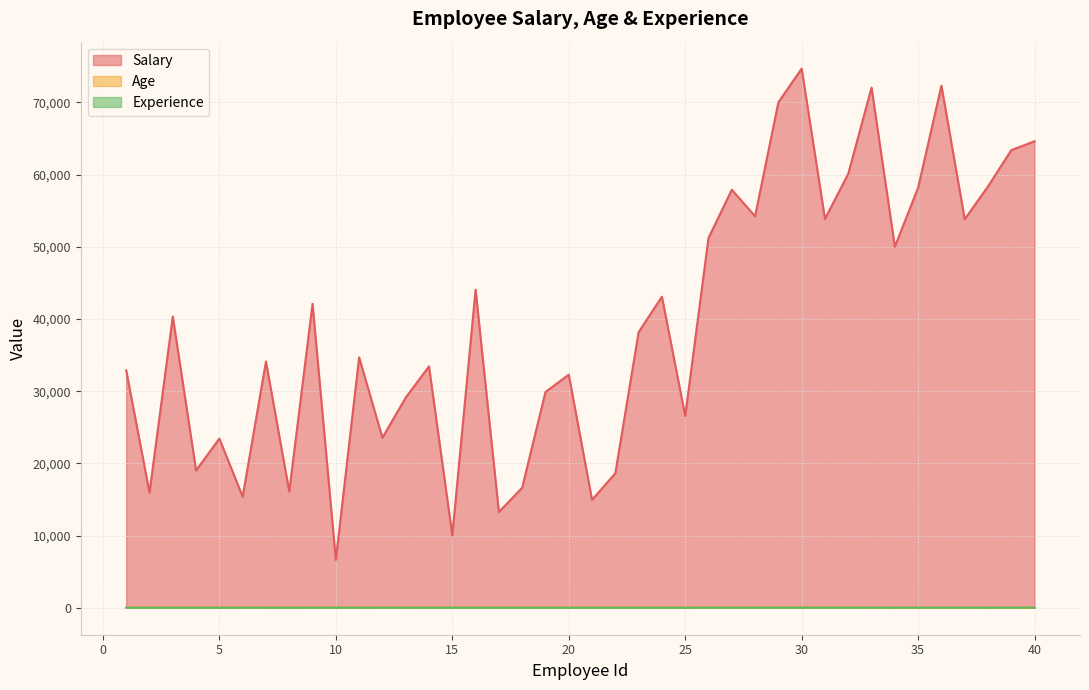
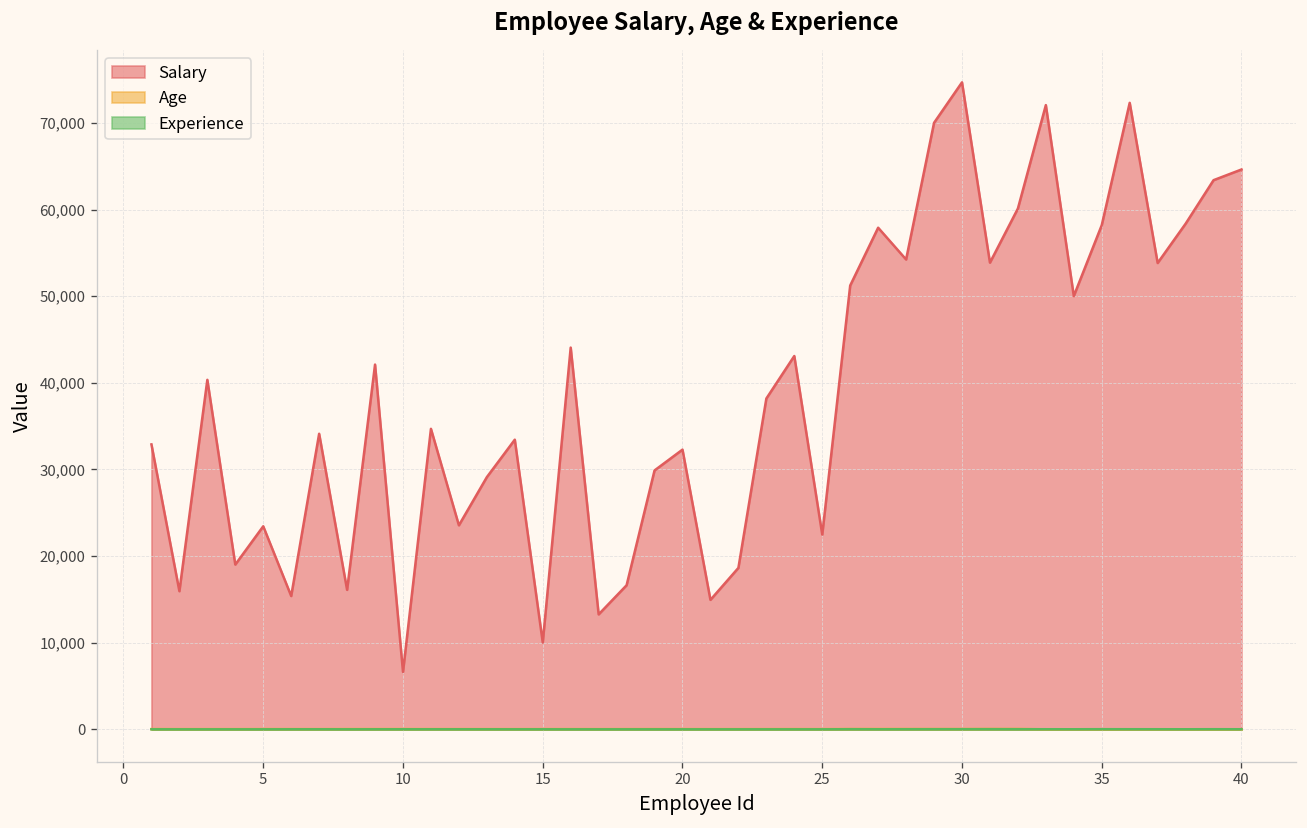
Salary, 25: 27,000 -> 22,000
